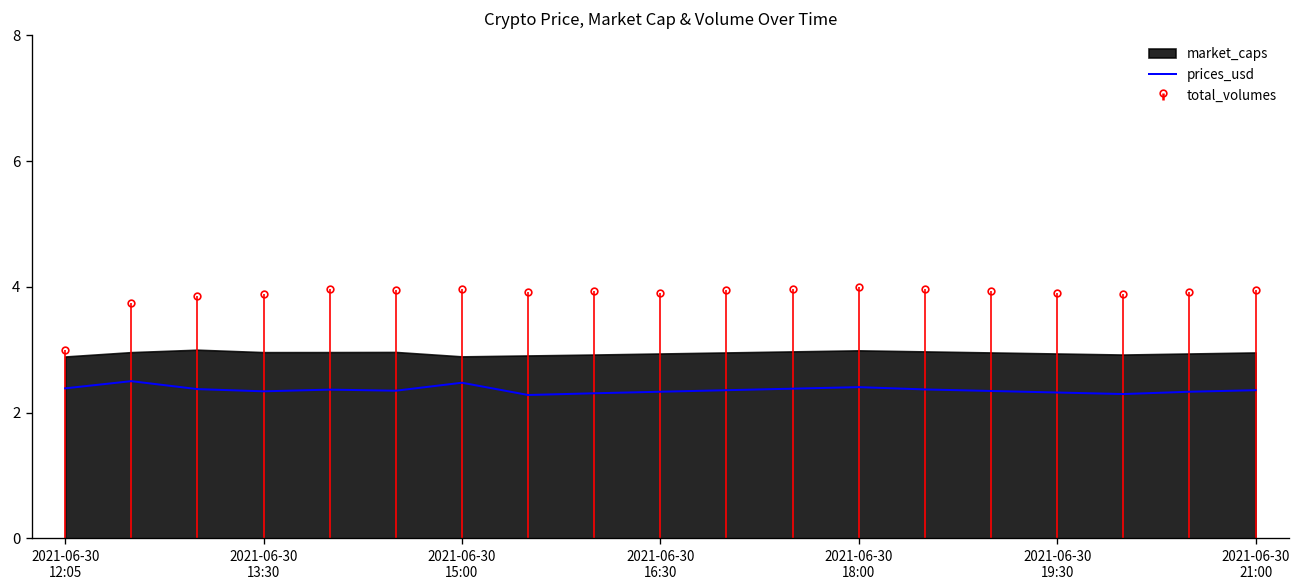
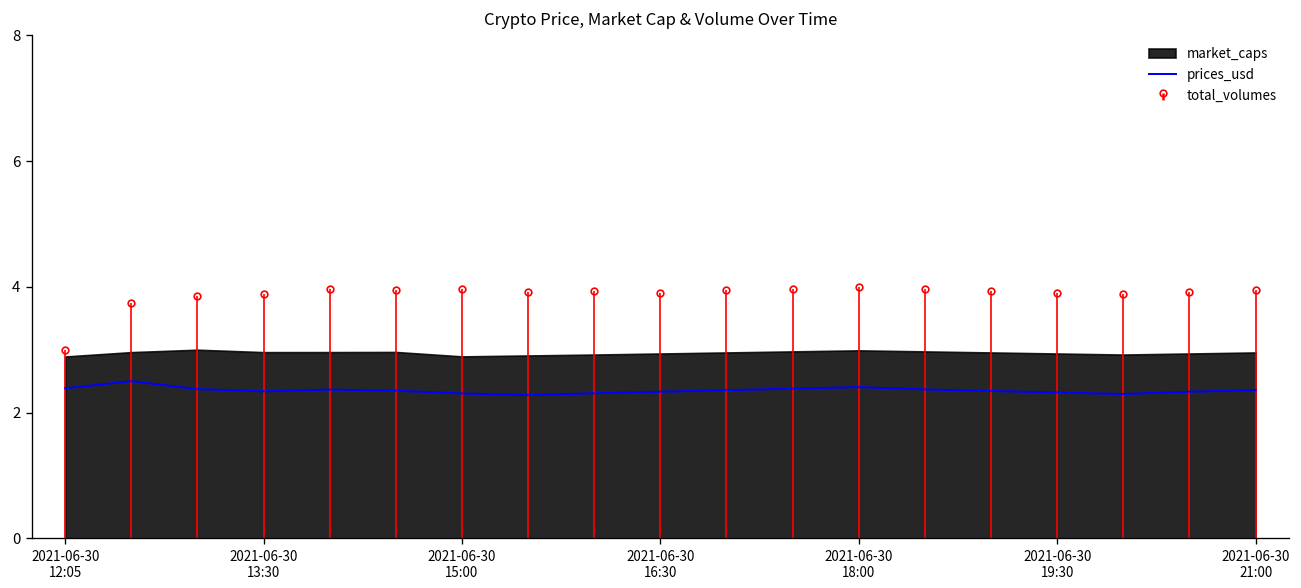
prices_usd, 2021-06-30 15:00: 2.5 -> 2.3
